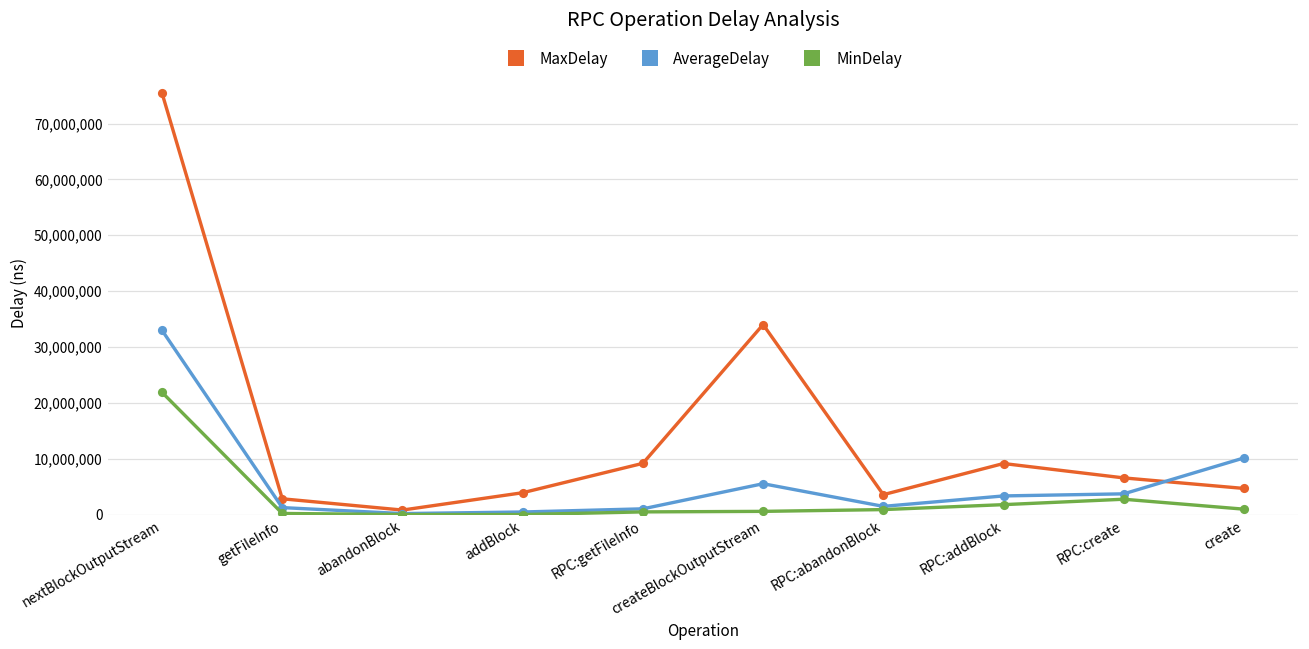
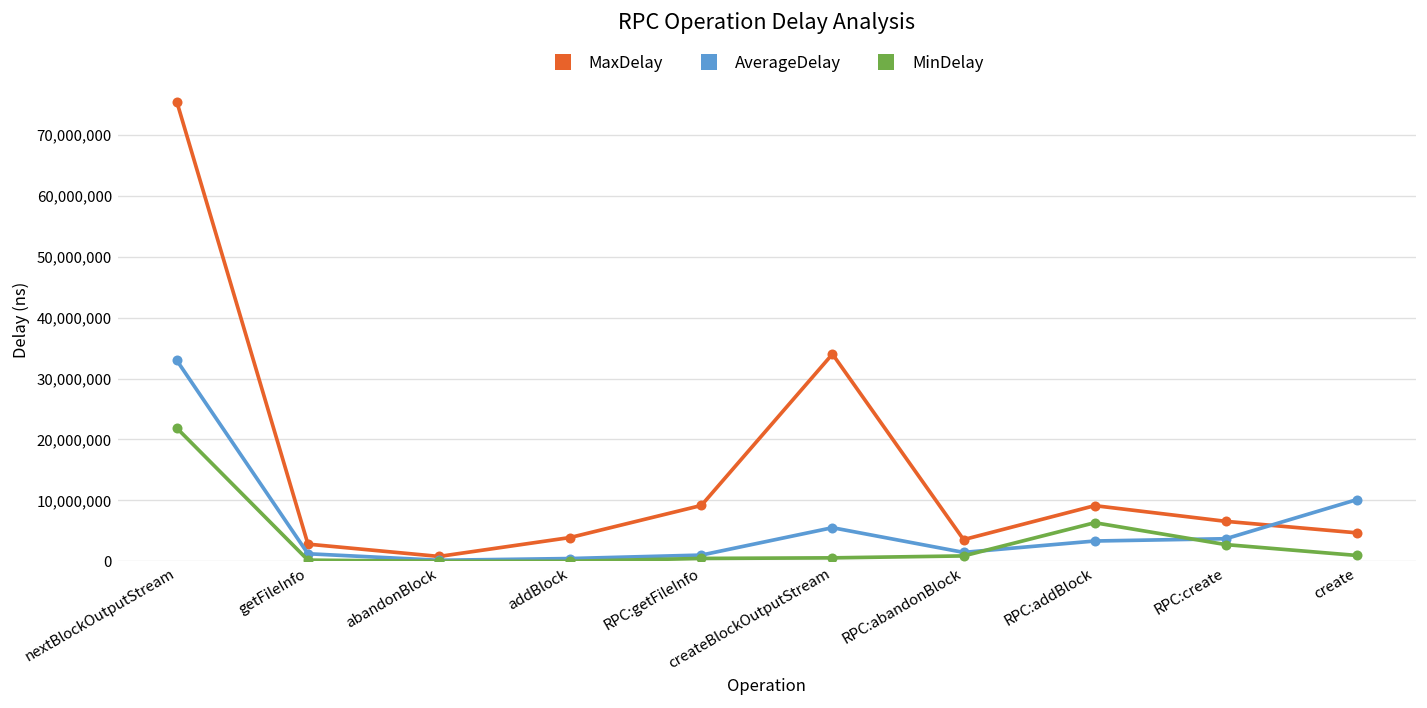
MinDelay, RPC:addBlock: 2,000,000 -> 6,000,000
